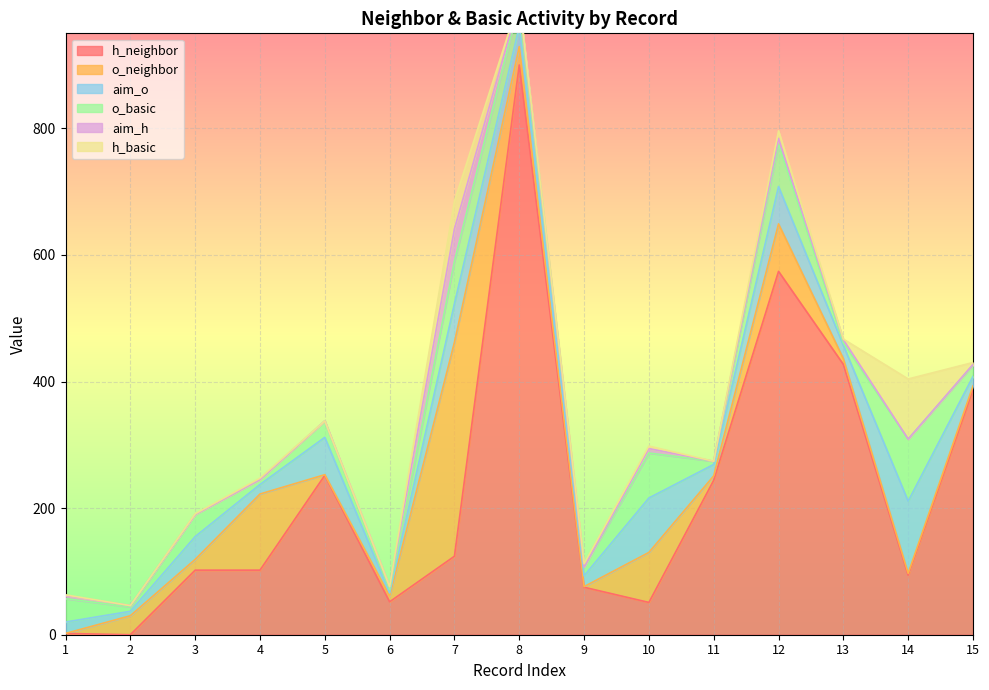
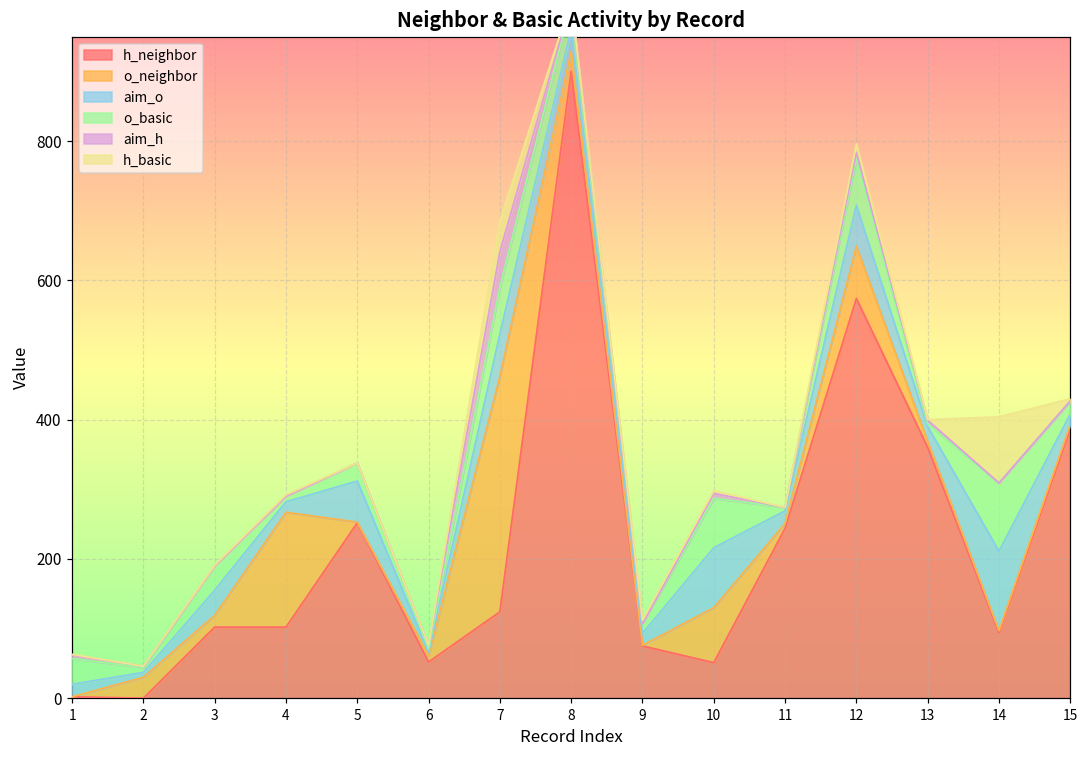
o_neighbor, 4: 120 -> 170
h_neighbor, 13: 430 -> 360
